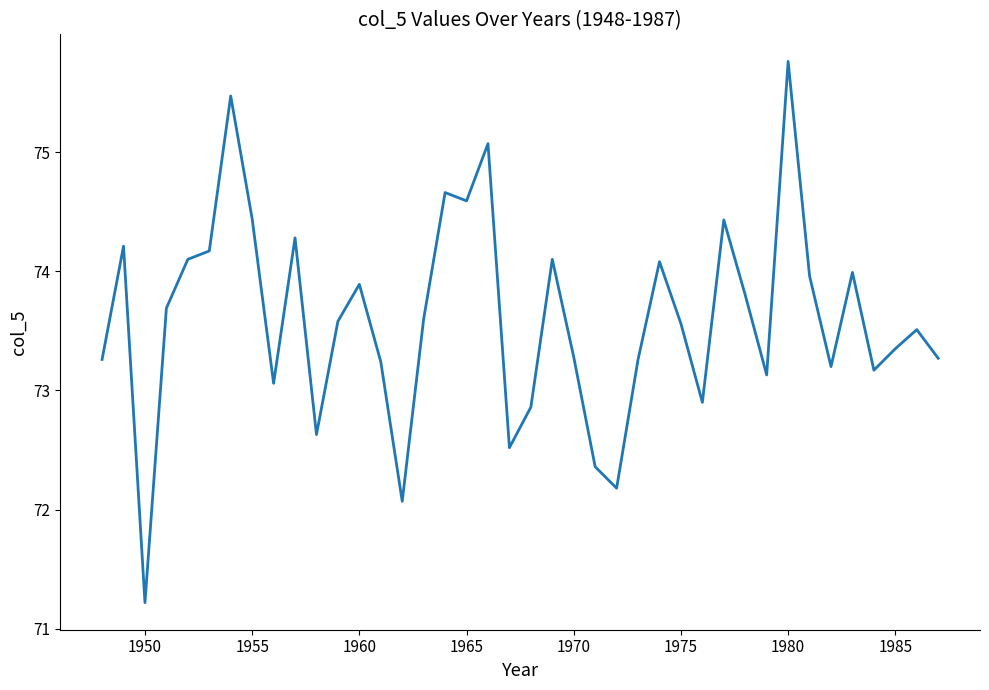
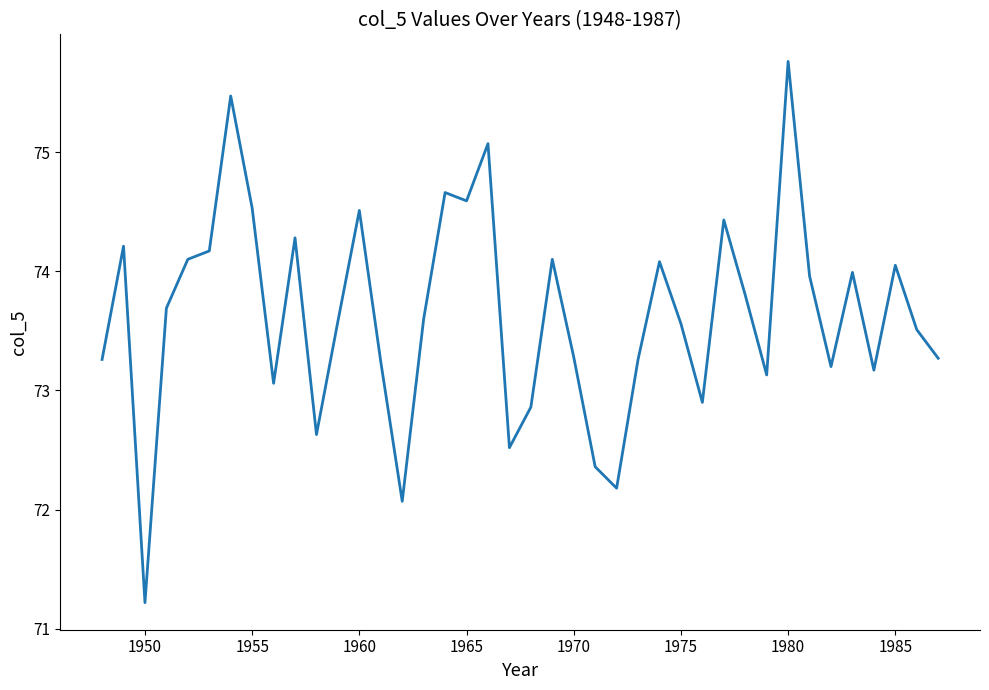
1955: 74.44 -> 74.53
1960: 73.89 -> 74.51
1985: 73.35 -> 74.05
